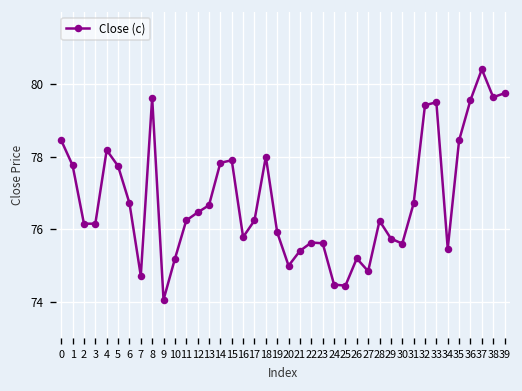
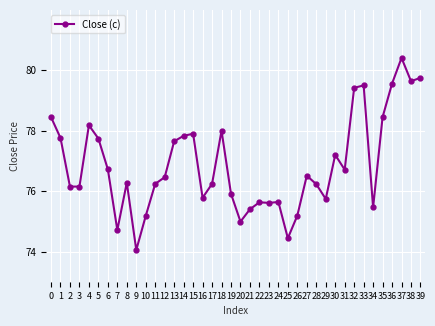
8: 79.6 -> 76.3
13: 76.7 -> 77.7
24: 74.5 -> 75.6
27: 74.8 -> 76.5
30: 75.6 -> 77.2
